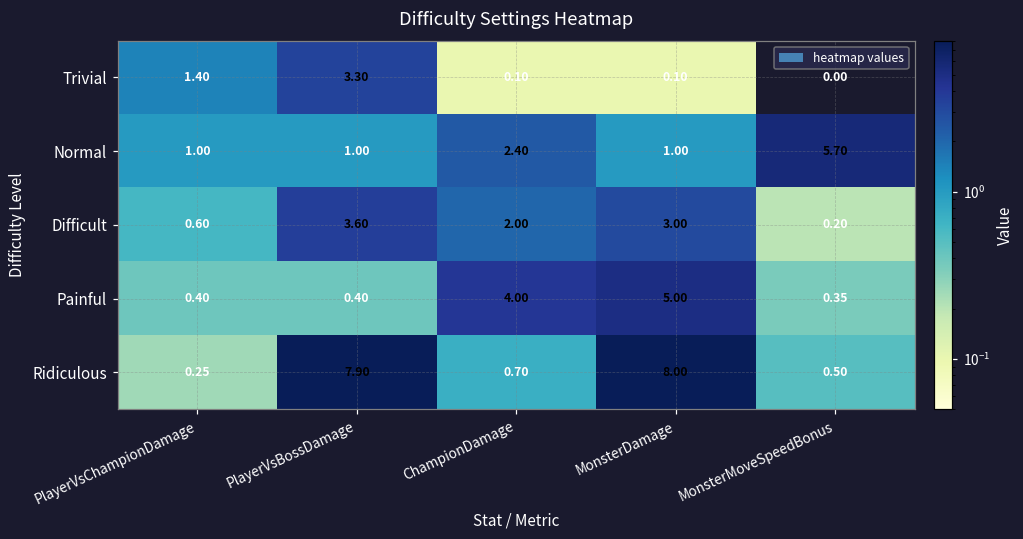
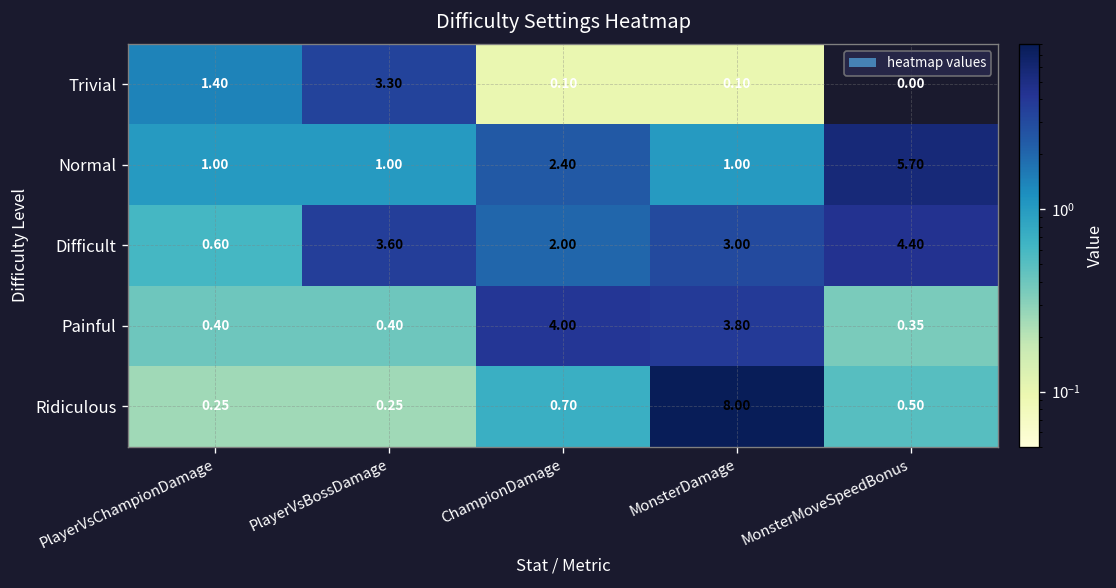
Difficult, MonsterMoveSpeedBonus: 0.20 -> 4.40
Painful, MonsterDamage: 5.00 -> 3.80
Ridiculous, PlayerVsBossDamage: 7.90 -> 0.25
